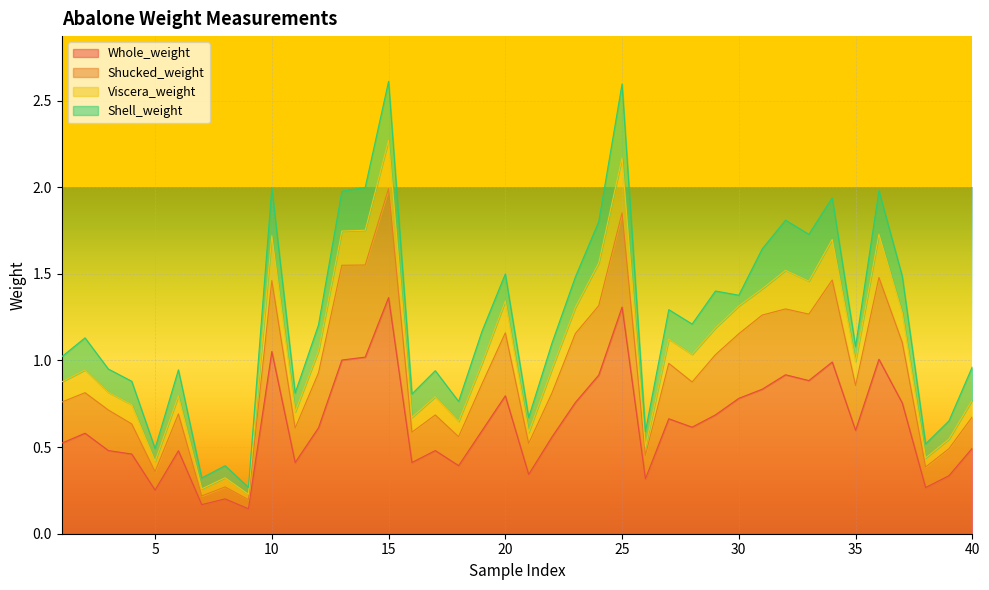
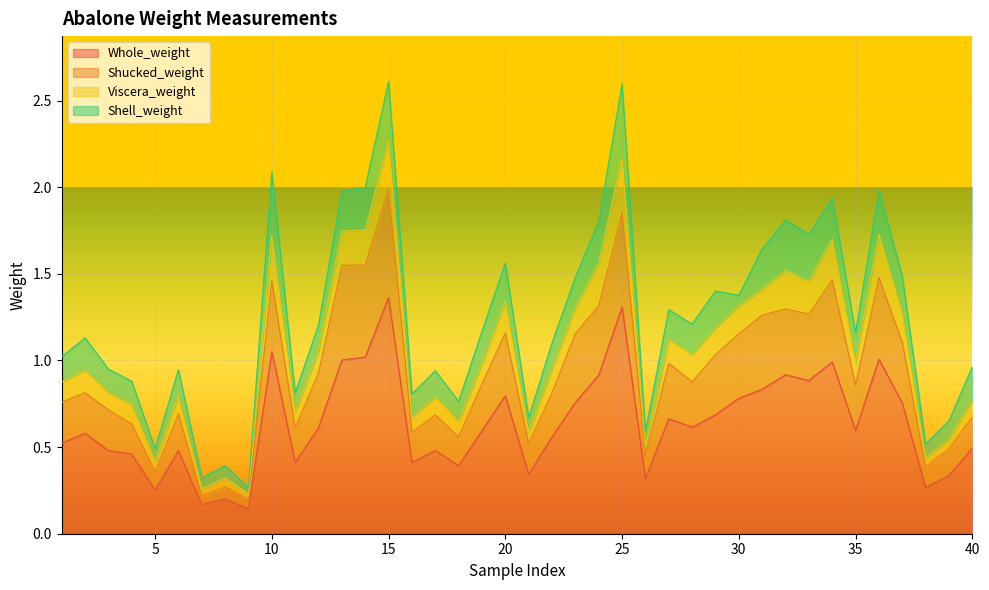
Shell_weight, 10: 0.28 -> 0.37
Shell_weight, 20: 0.16 -> 0.22
Shell_weight, 35: 0.09 -> 0.16
